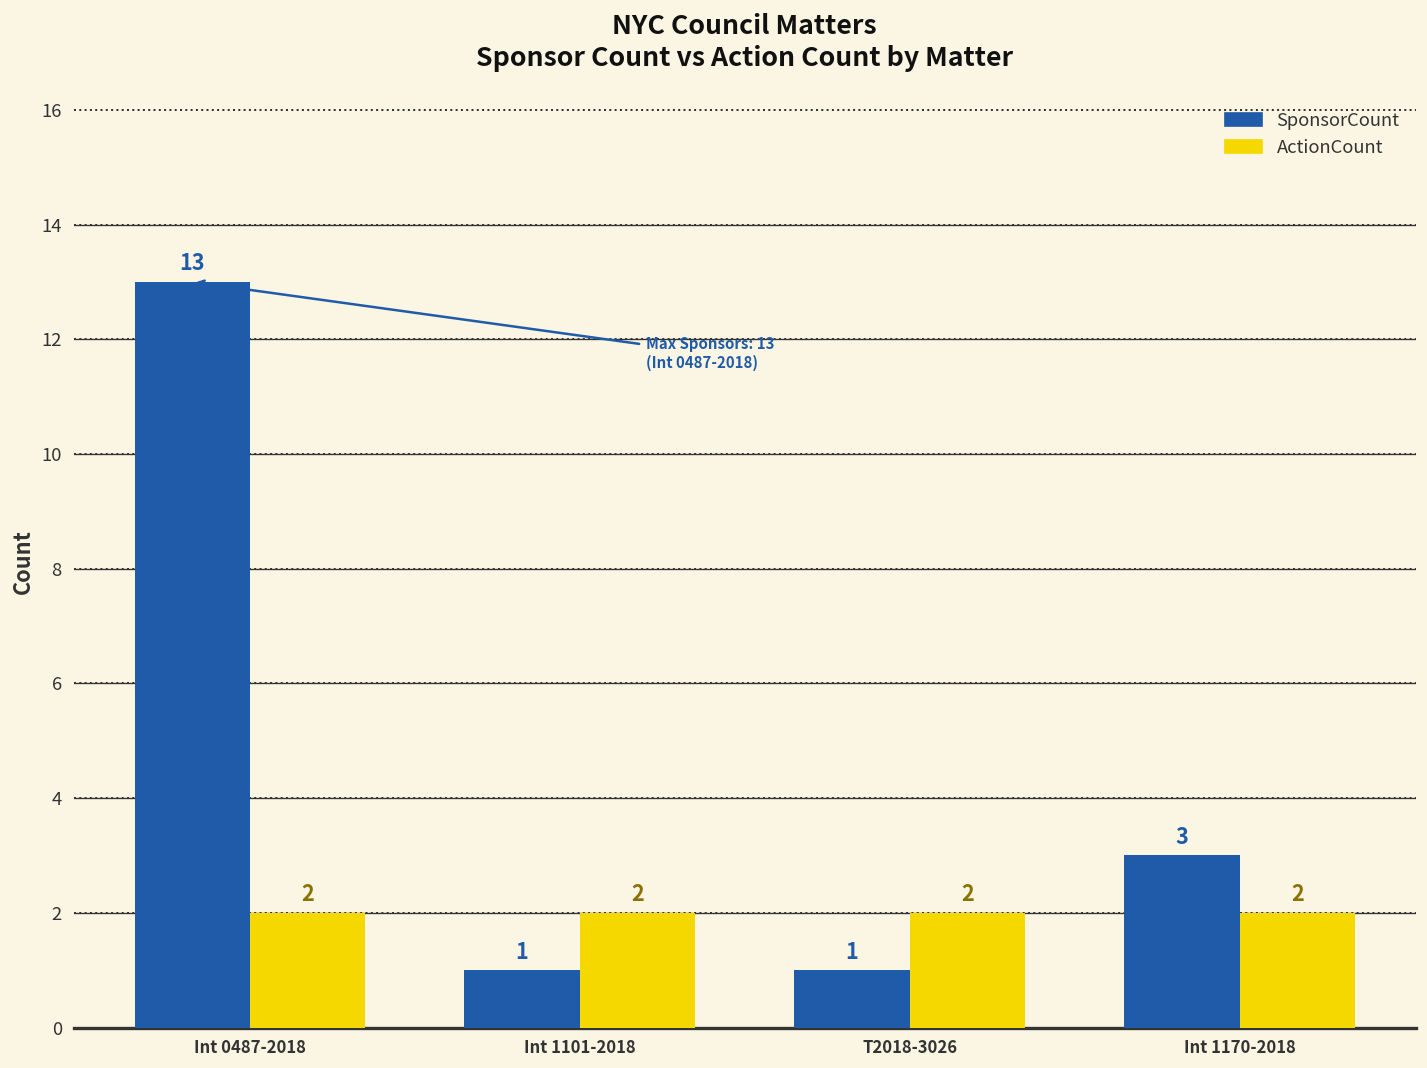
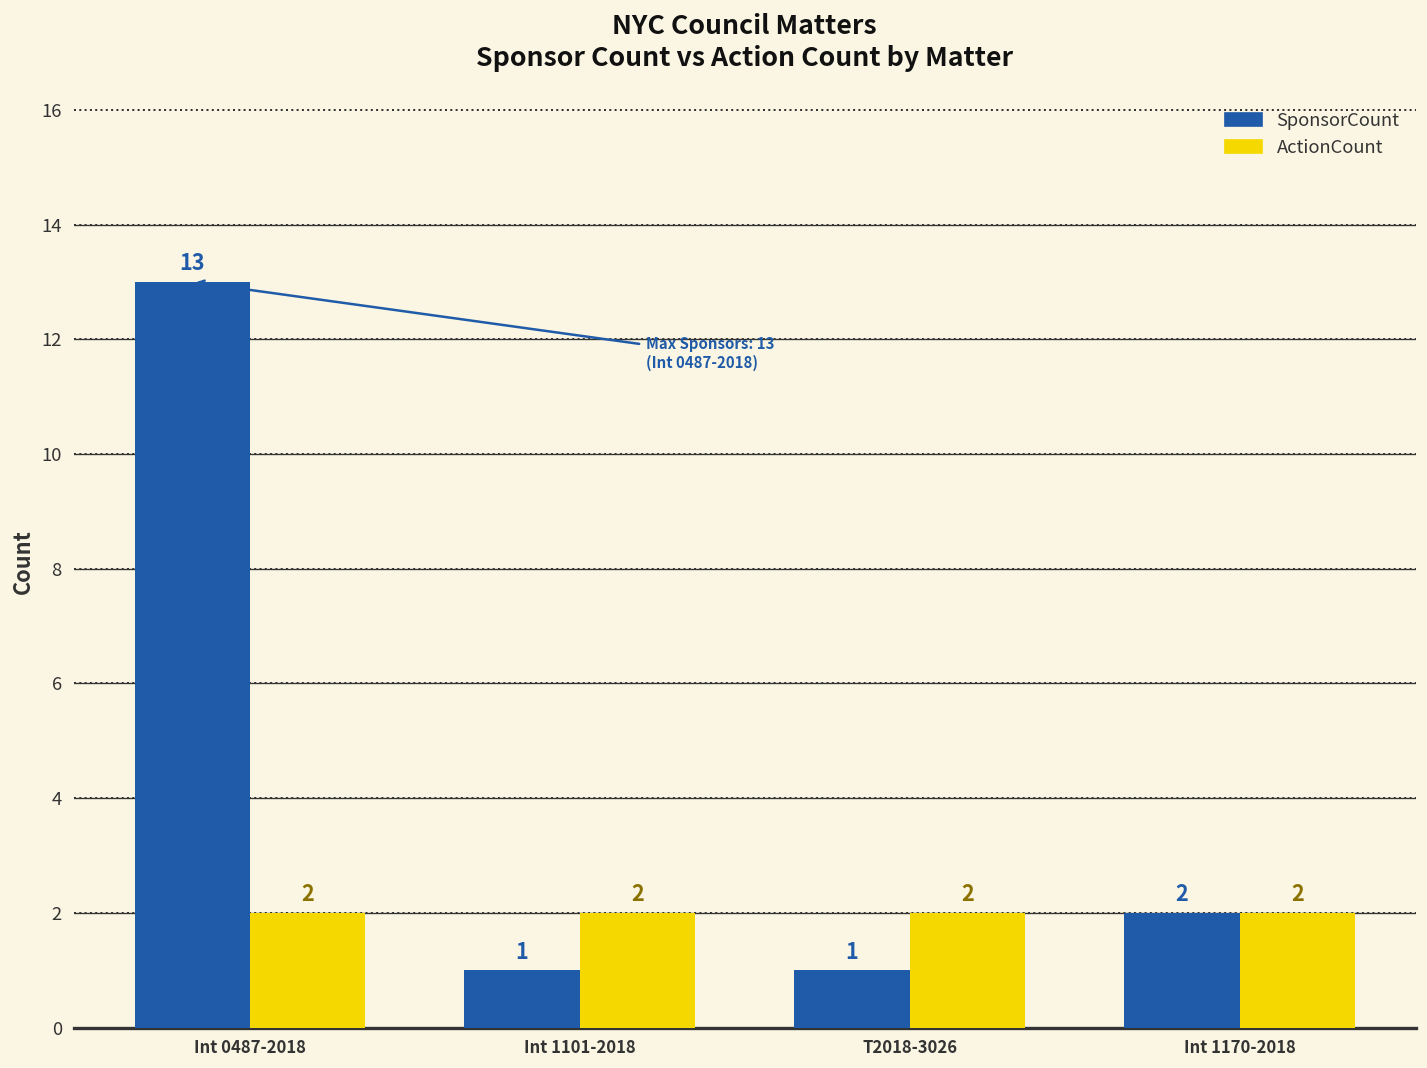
SponsorCount, Int 1170-2018: 3 -> 2
